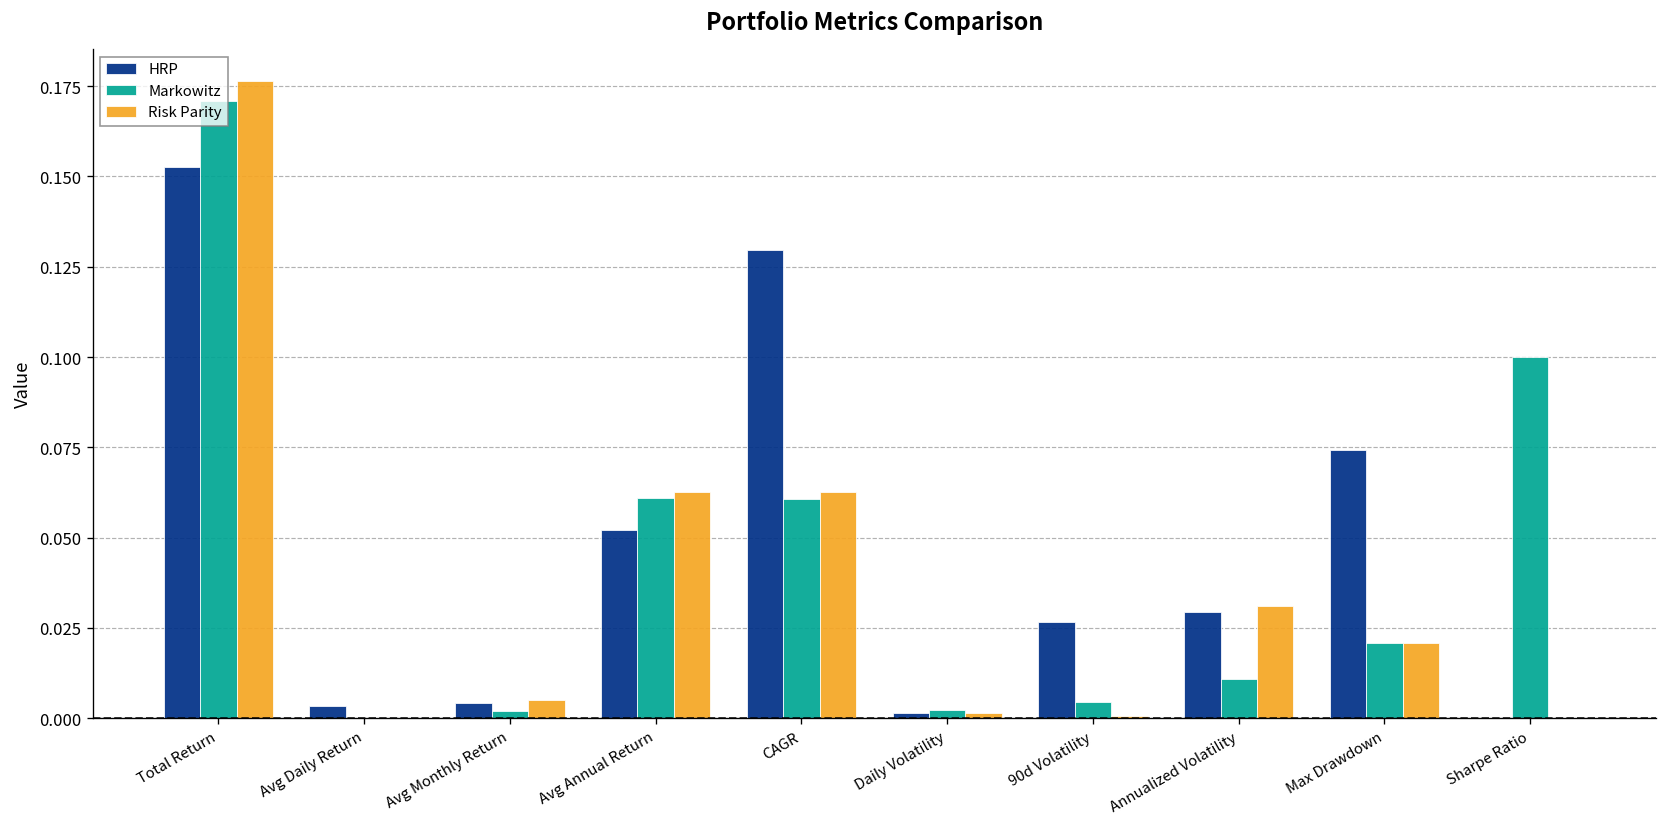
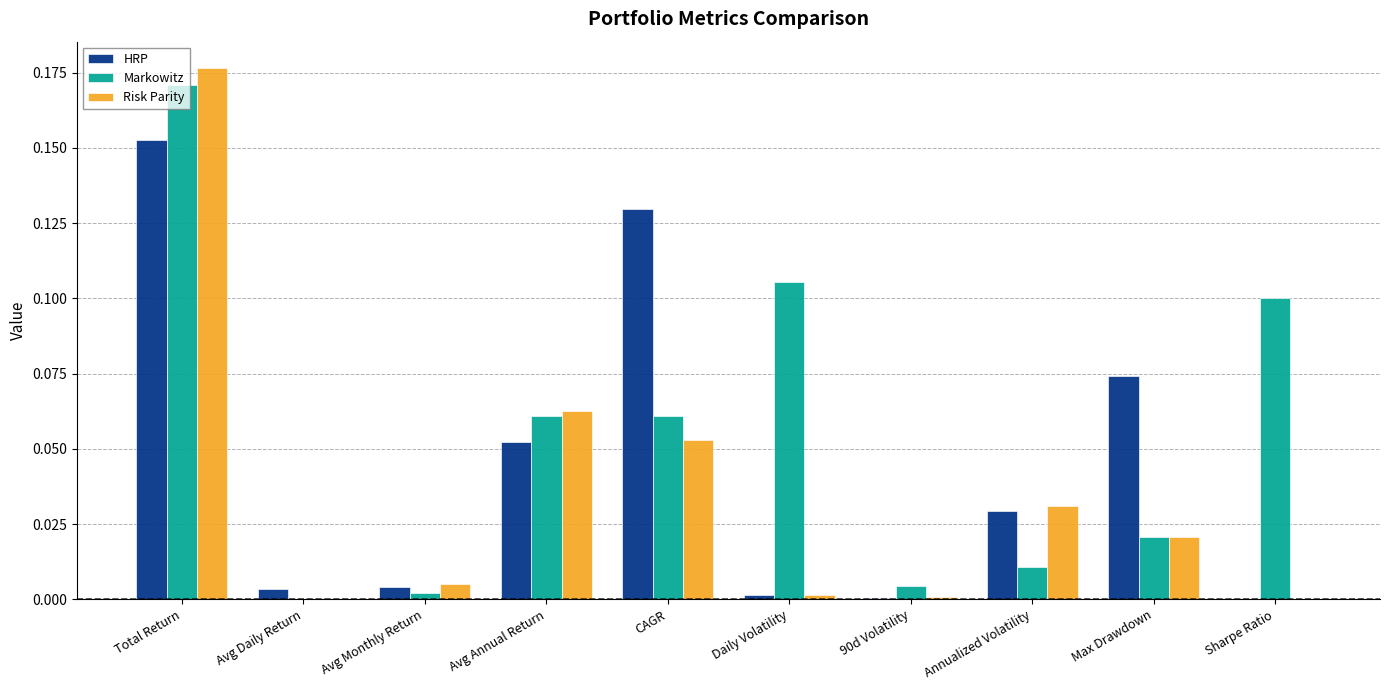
Risk Parity, CAGR: 0.063 -> 0.053
Markowitz, Daily Volatility: 0.002 -> 0.105
HRP, 90d Volatility: 0.027 -> 0.001
